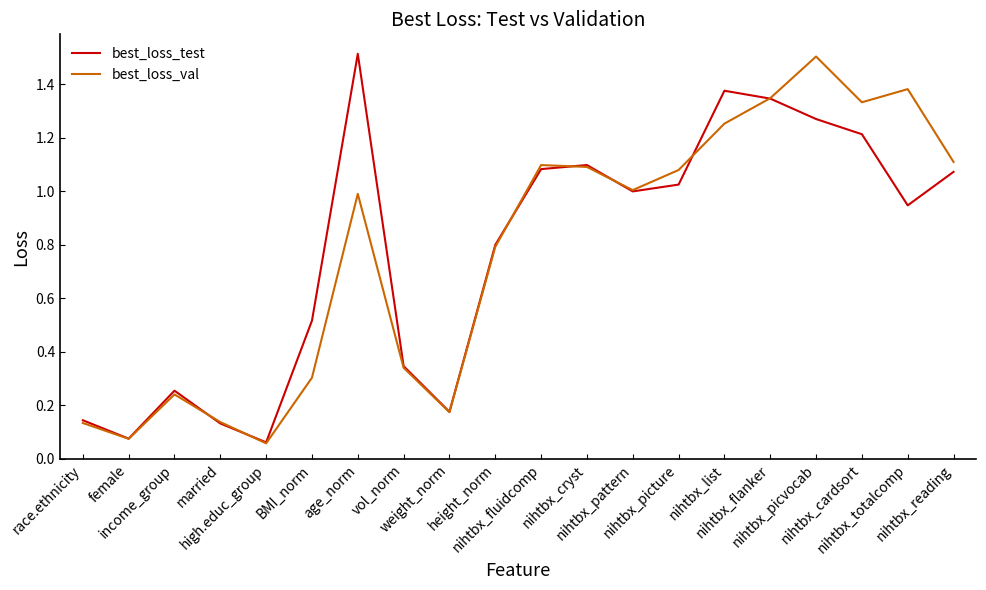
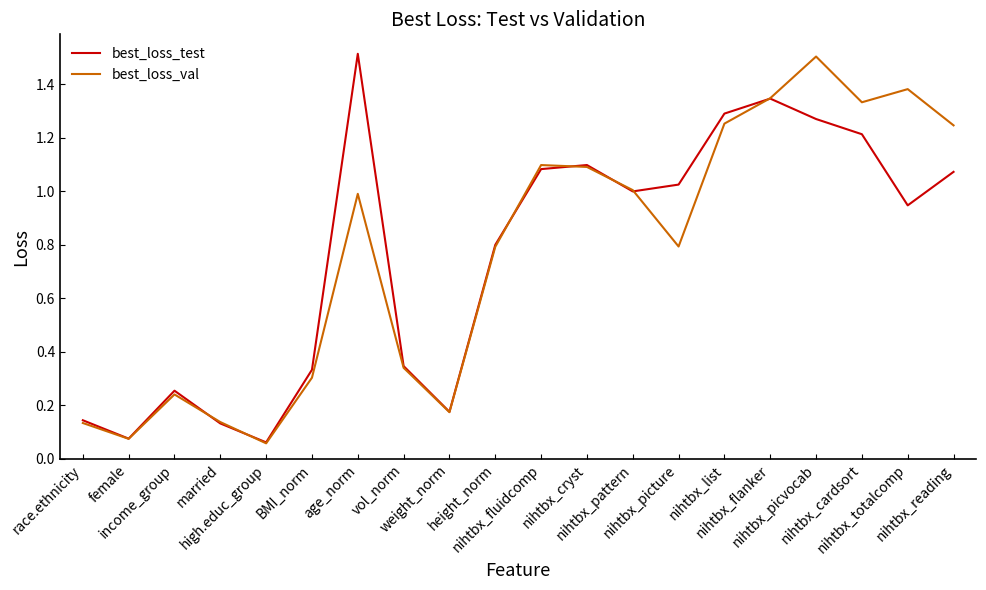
best_loss_test, BMI_norm: 0.52 -> 0.33
best_loss_val, nihtbx_picture: 1.08 -> 0.79
best_loss_test, nihtbx_list: 1.38 -> 1.29
best_loss_val, nihtbx_reading: 1.11 -> 1.25
